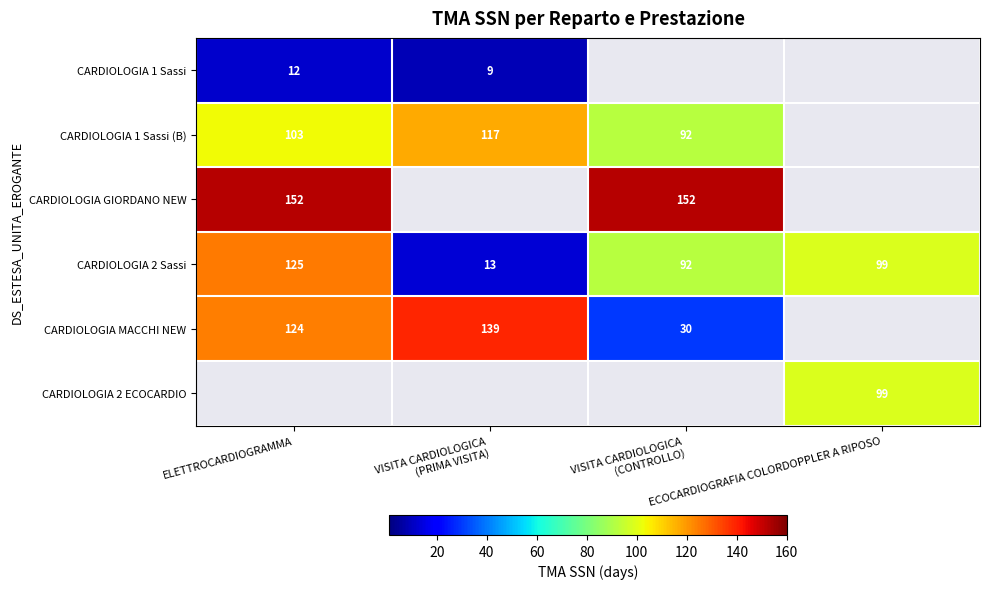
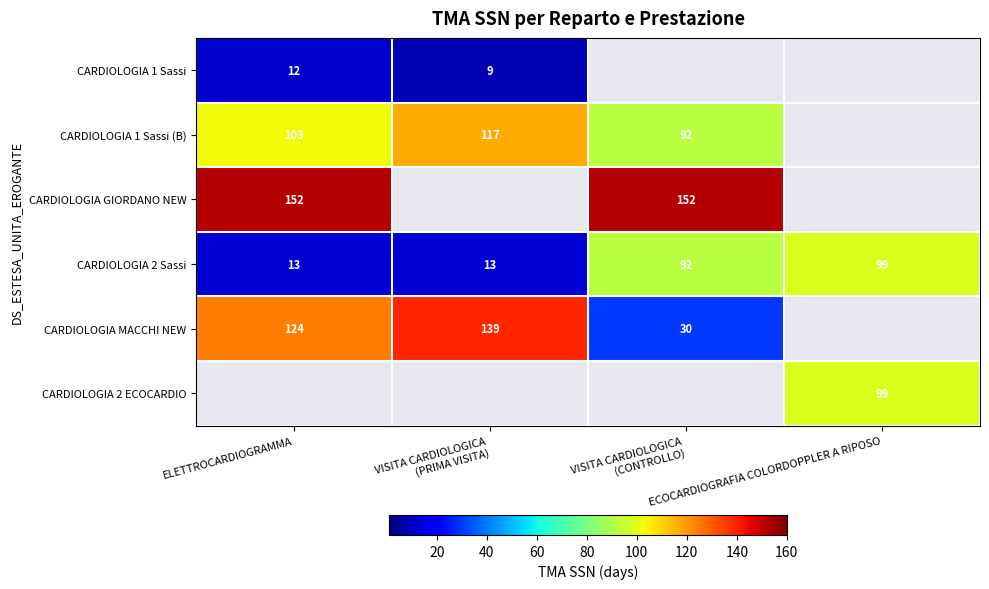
CARDIOLOGIA 2 Sassi, ELETTROCARDIOGRAMMA: 125 -> 13
